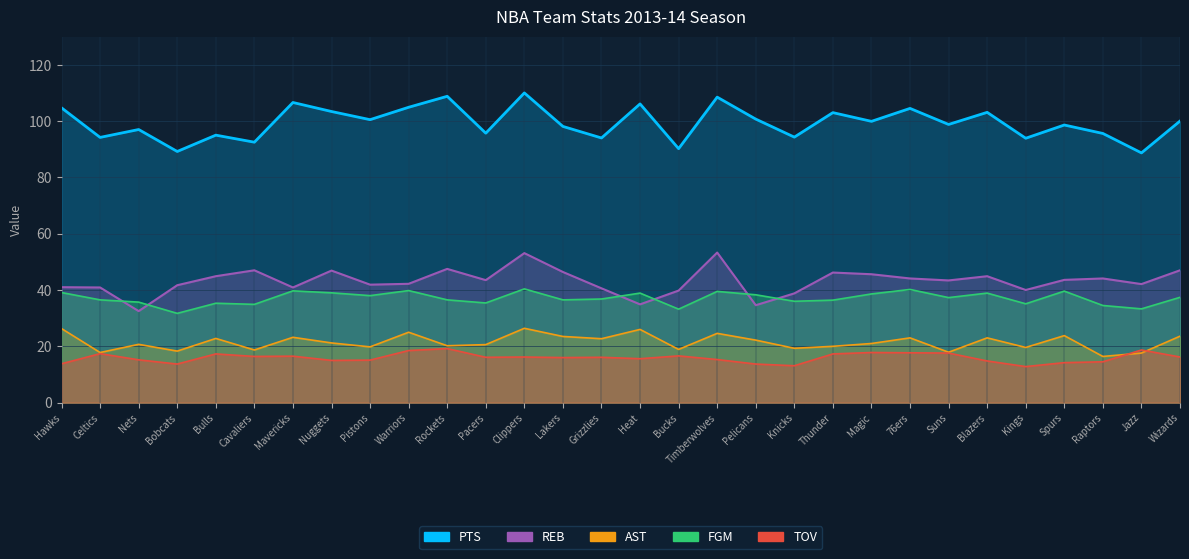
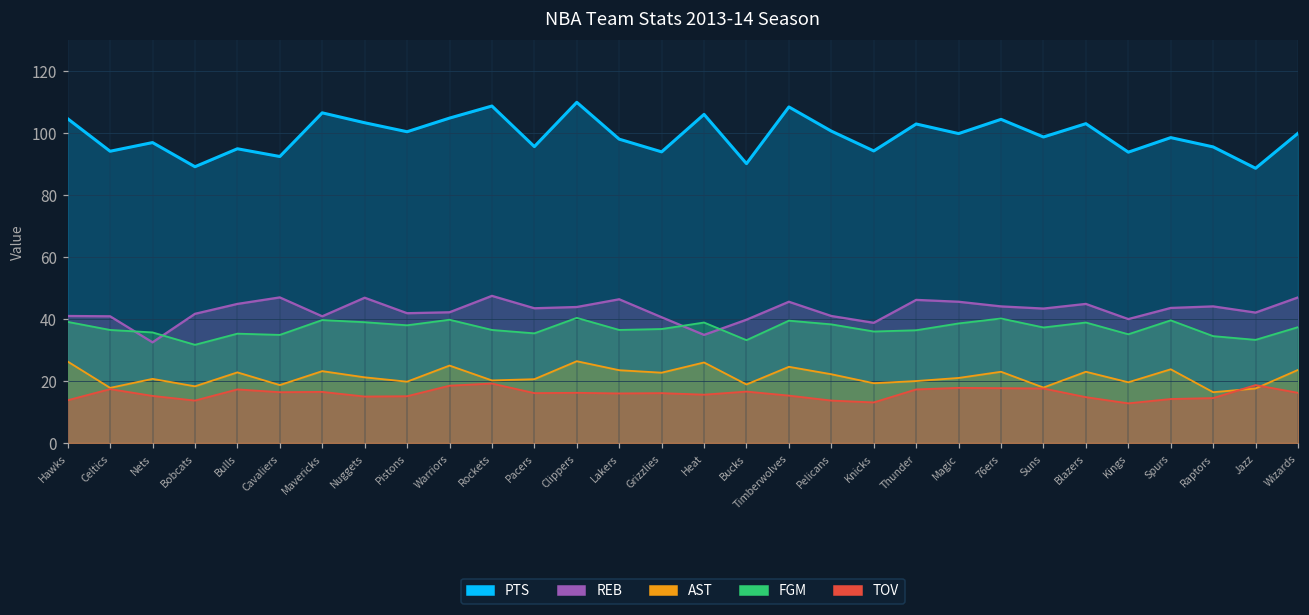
REB, Clippers: 53 -> 44
REB, Timberwolves: 53 -> 46
REB, Pelicans: 35 -> 41
